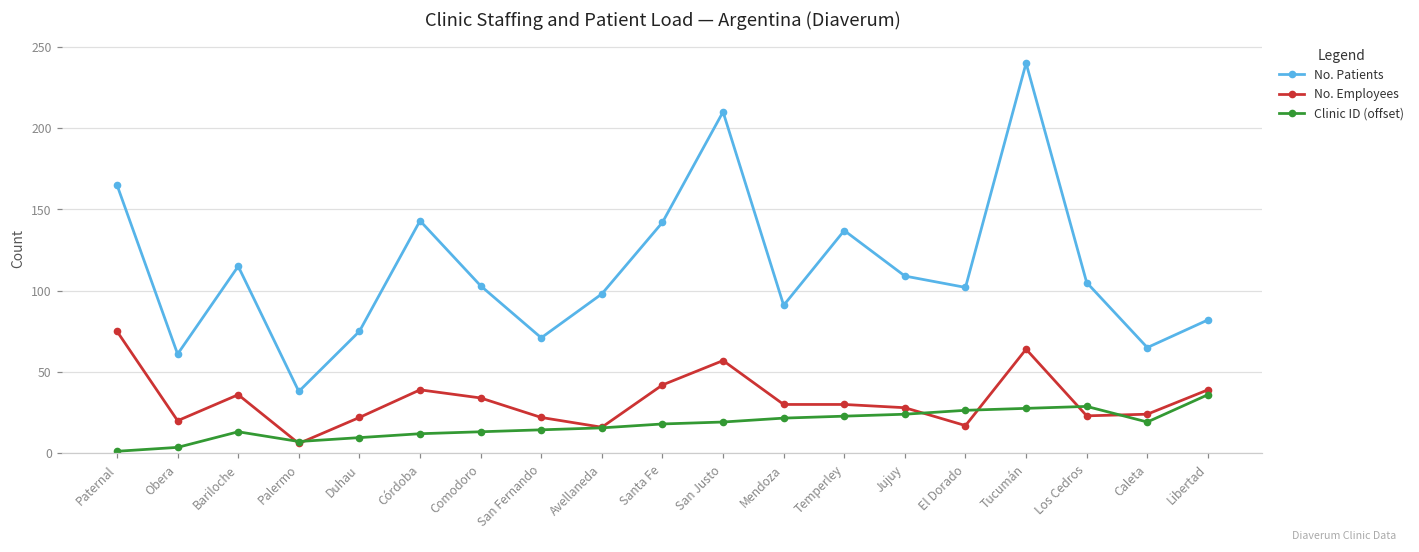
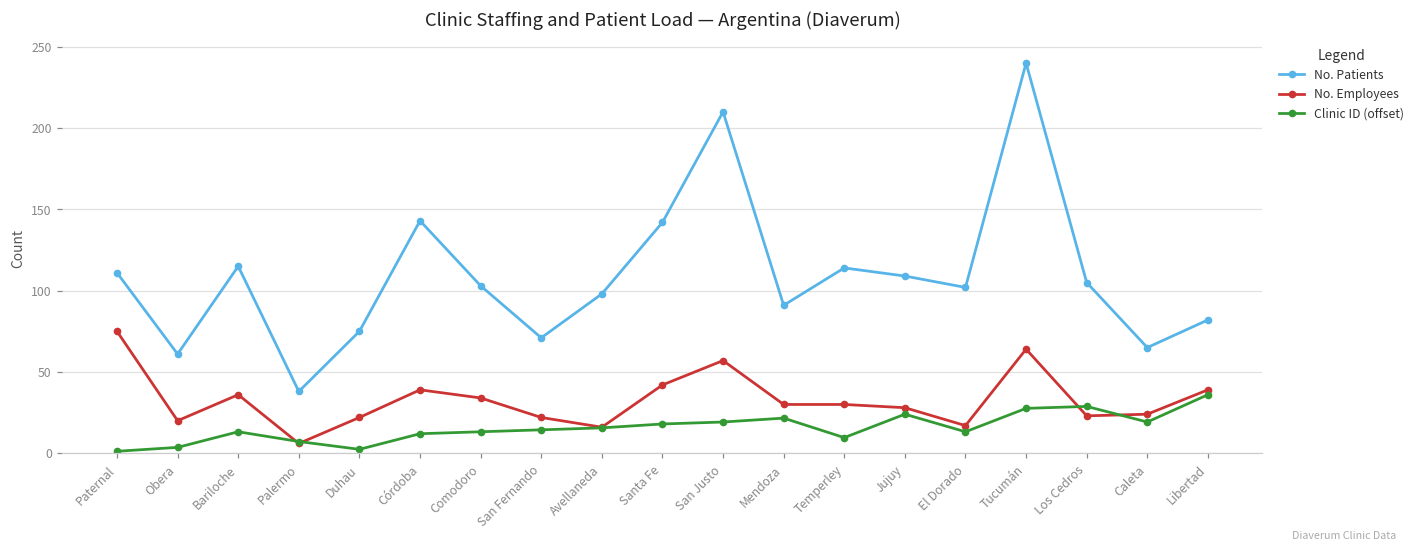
No. Patients, Paternal: 165 -> 111
Clinic ID (offset), Duhau: 10 -> 2
No. Patients, Temperley: 137 -> 114
Clinic ID (offset), Temperley: 23 -> 10
Clinic ID (offset), El Dorado: 26 -> 13
